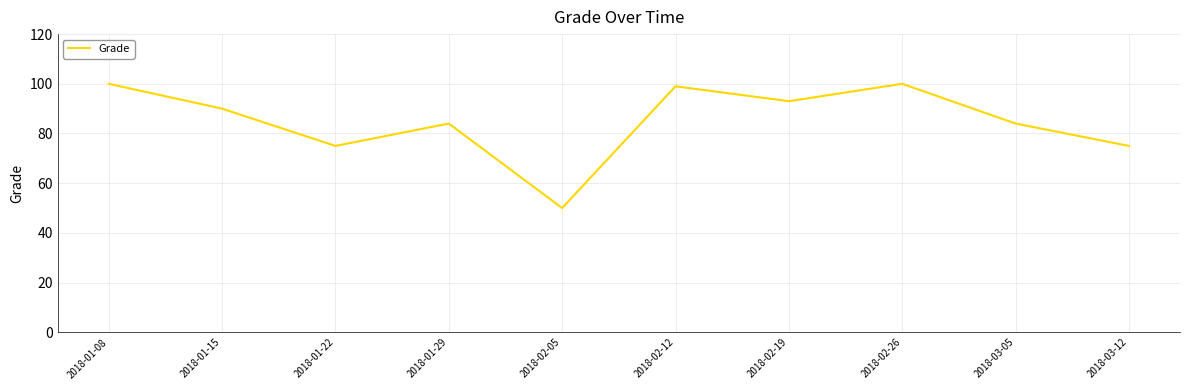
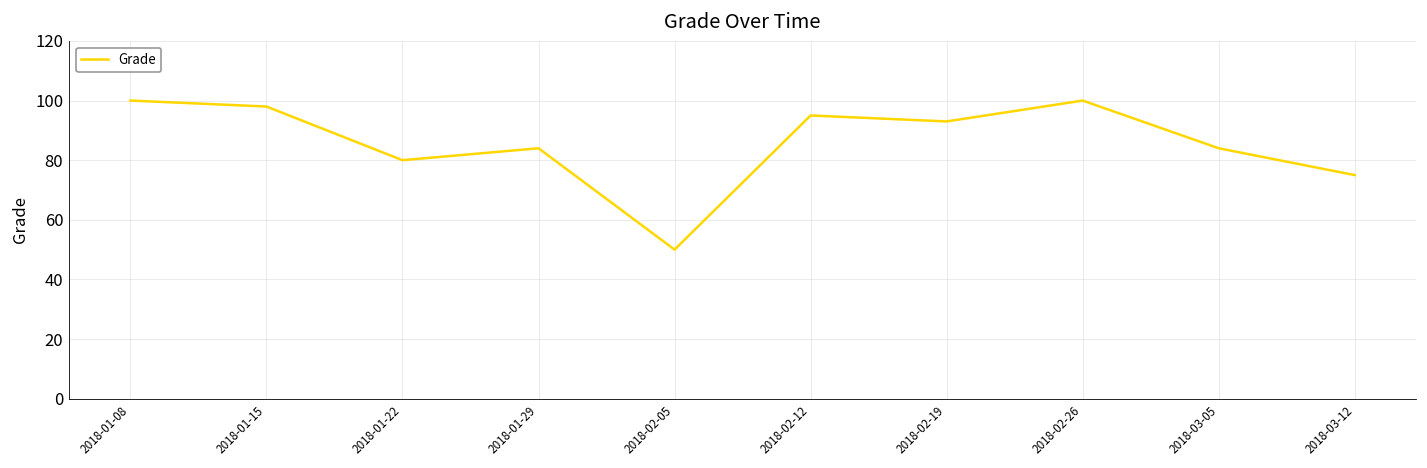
2018-01-15: 90 -> 98
2018-01-22: 75 -> 80
2018-02-12: 99 -> 95
